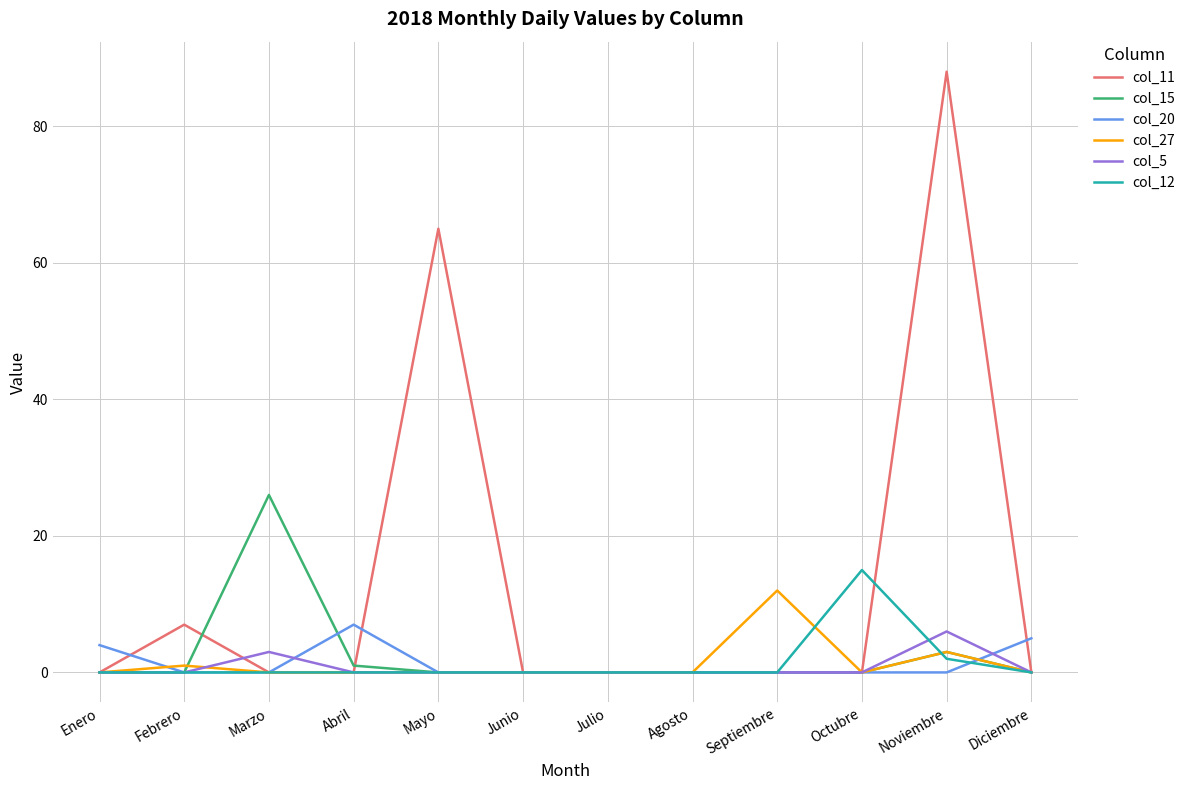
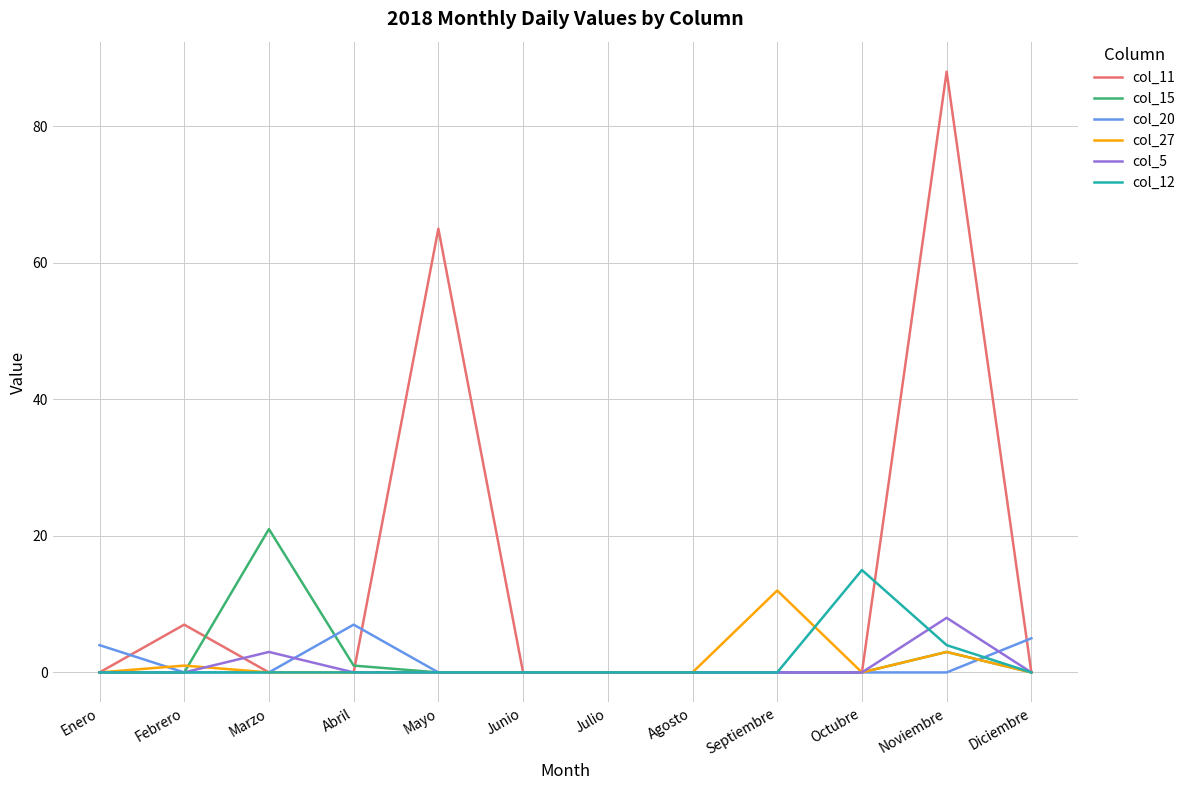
col_15, Marzo: 26 -> 21
col_5, Noviembre: 6 -> 8
col_12, Noviembre: 2 -> 4
